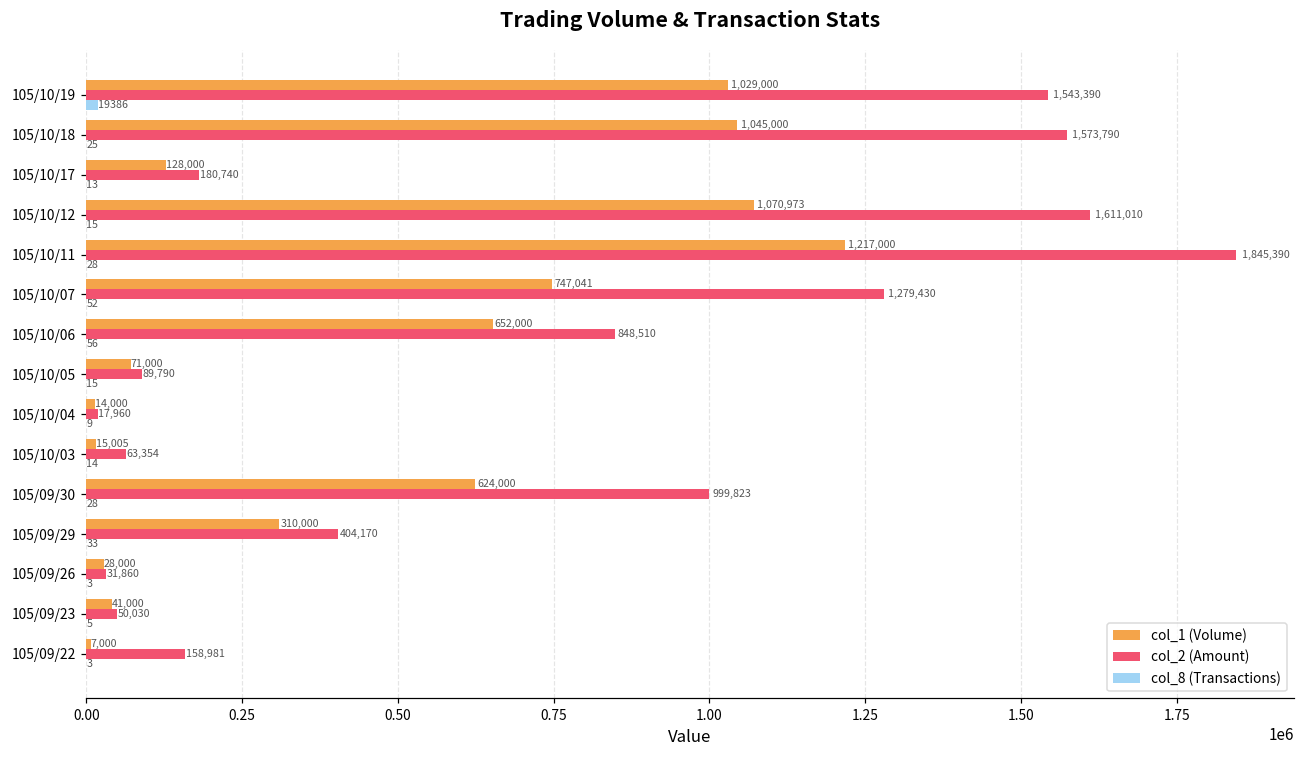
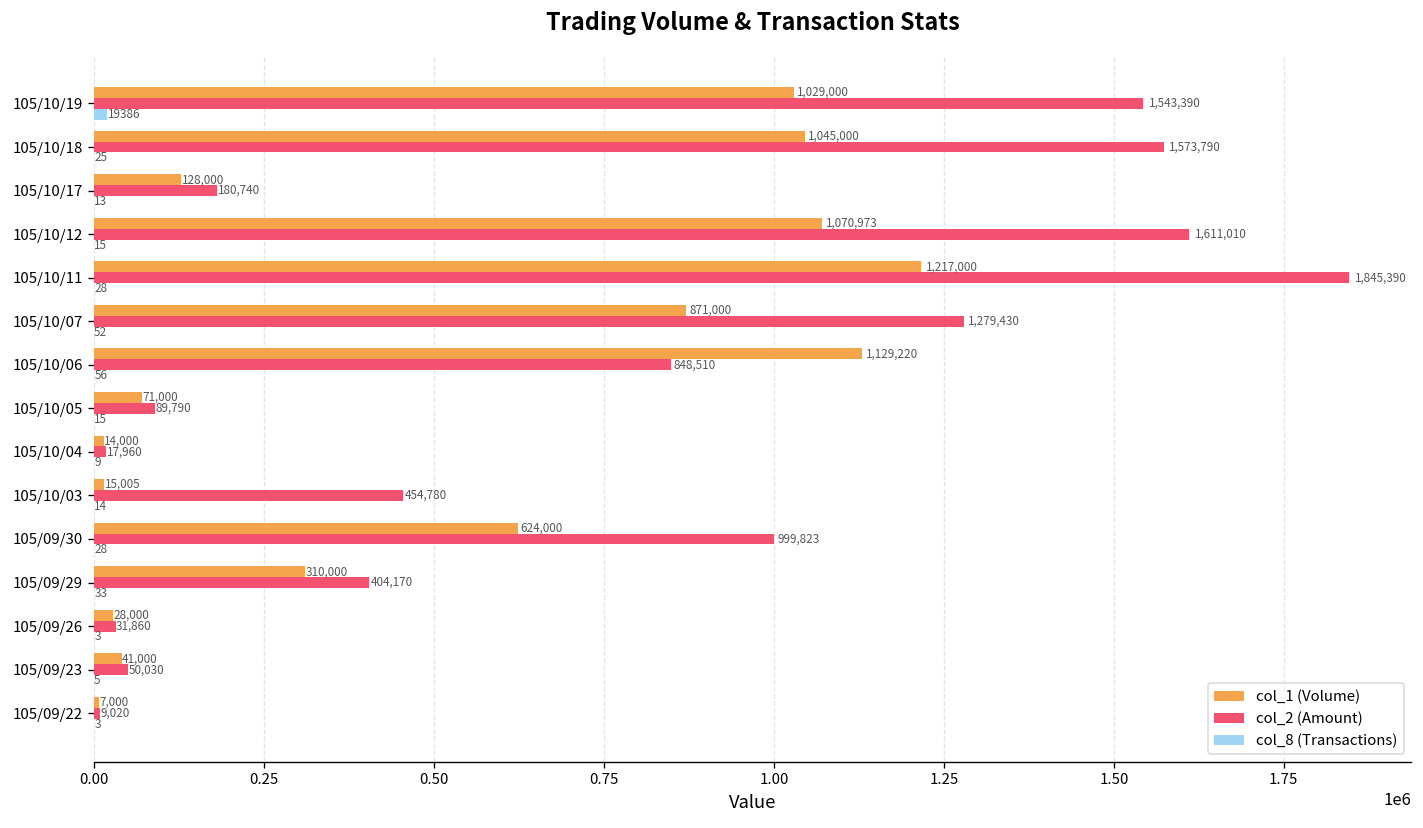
col_1 (Volume), 105/10/07: 747,041 -> 871,000
col_1 (Volume), 105/10/06: 652,000 -> 1,129,220
col_2 (Amount), 105/10/03: 63,354 -> 454,780
col_2 (Amount), 105/09/22: 158,981 -> 9,020
